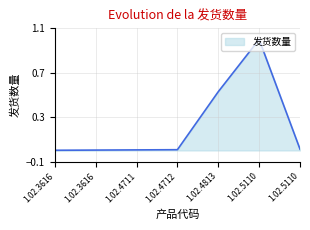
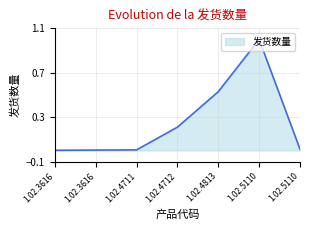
1.02.4712: 0.01 -> 0.21
